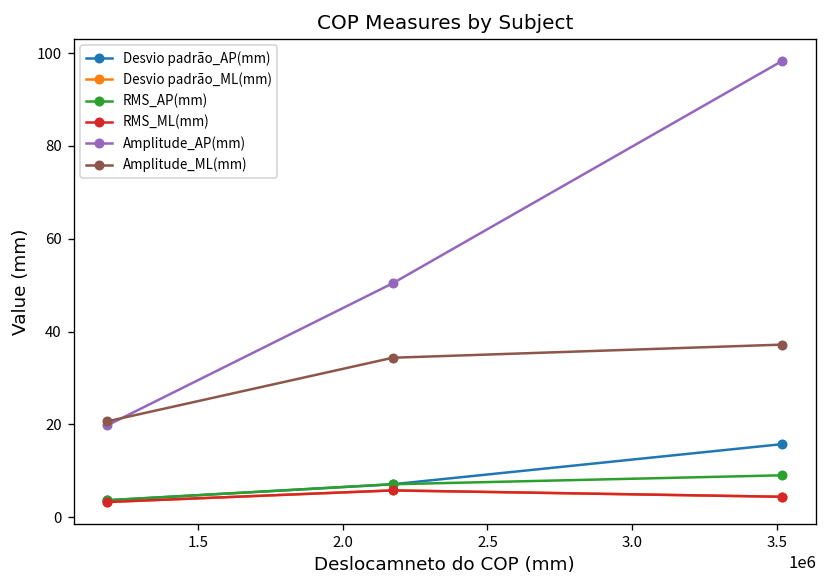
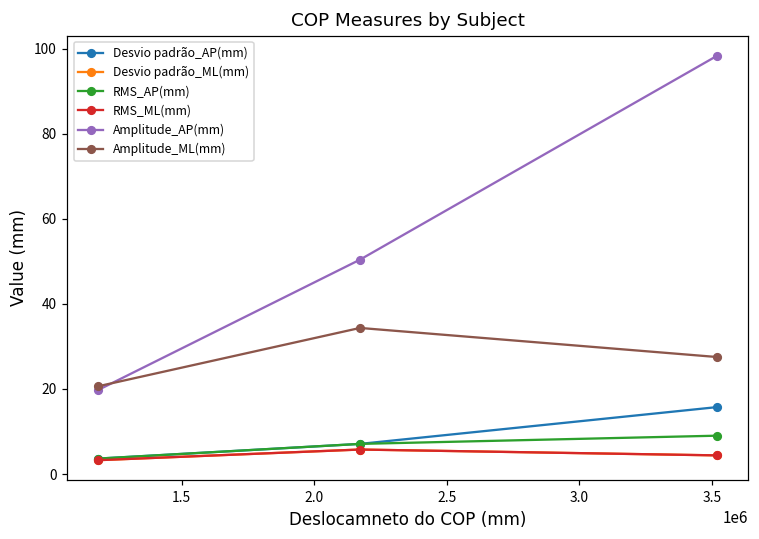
Amplitude_ML(mm), 3.5: 37 -> 28
